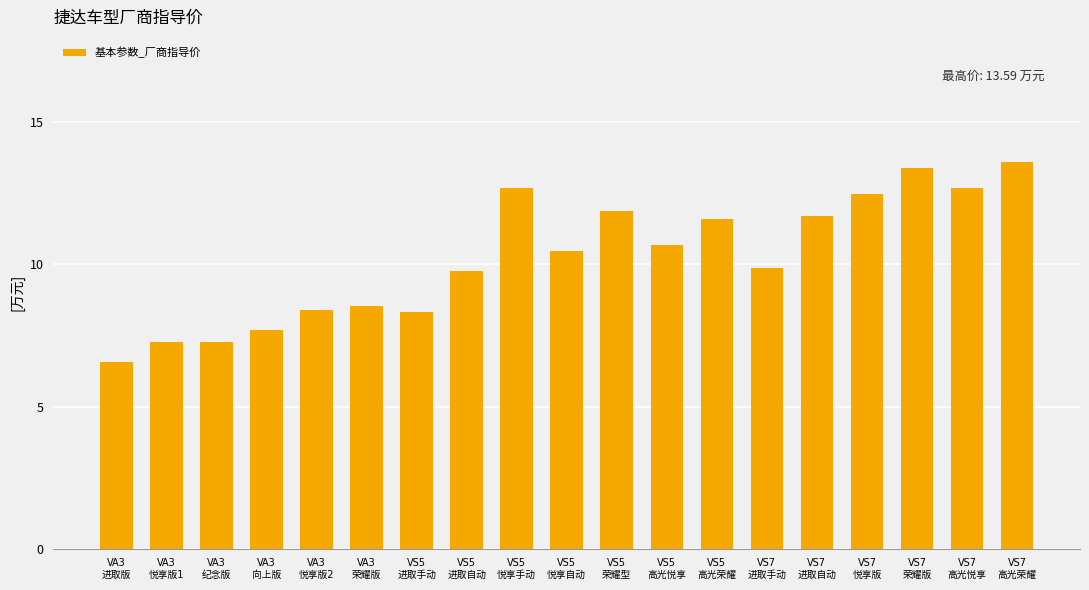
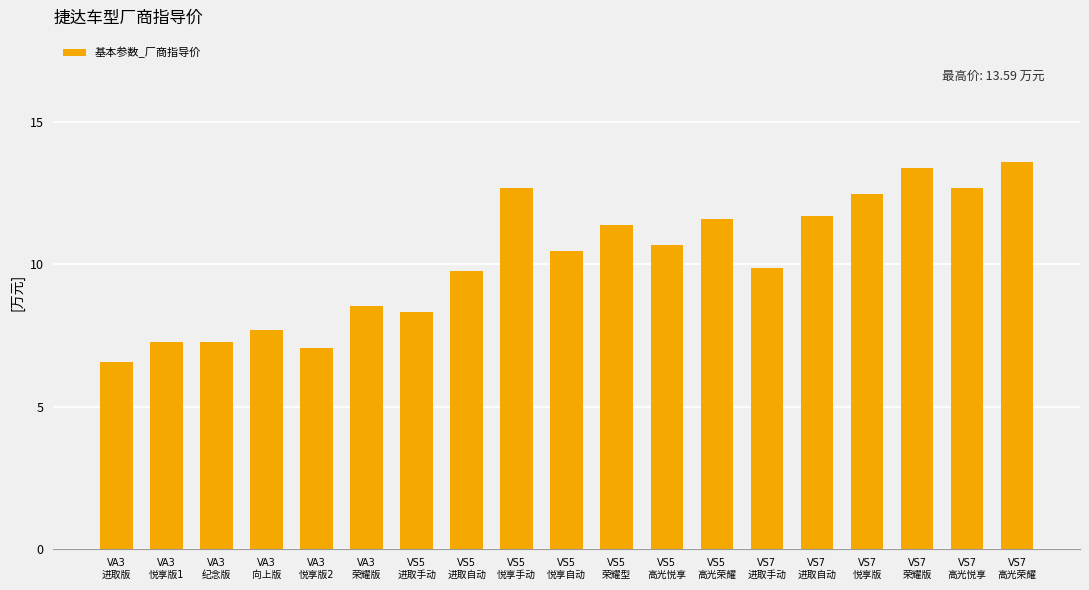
VA3 悦享版2: 8.4 -> 7.1
VS5 荣耀型: 11.9 -> 11.4
